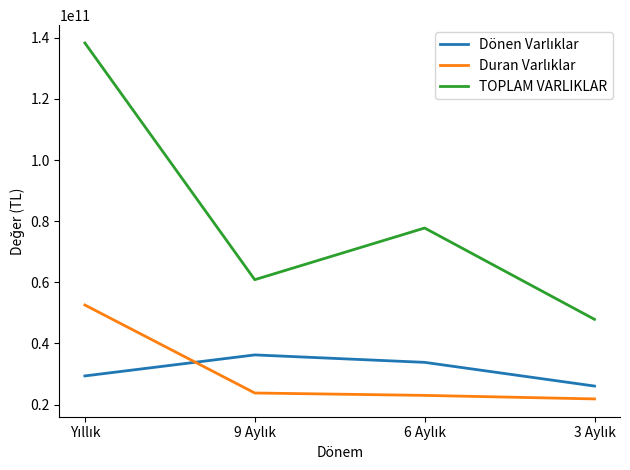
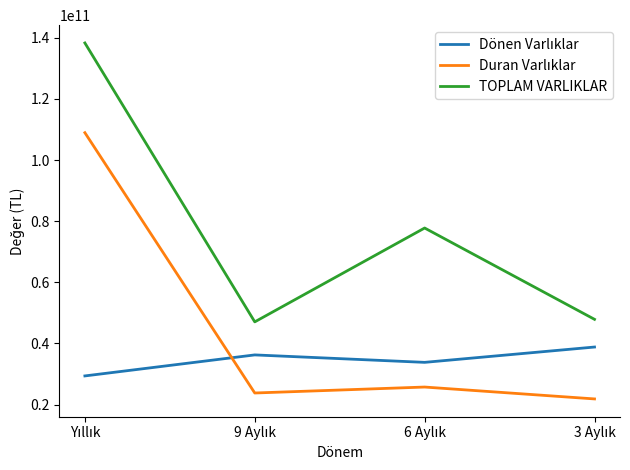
Duran Varlıklar, Yıllık: 53000000000 -> 109000000000
TOPLAM VARLIKLAR, 9 Aylık: 61000000000 -> 47000000000
Duran Varlıklar, 6 Aylık: 23000000000 -> 26000000000
Dönen Varlıklar, 3 Aylık: 26000000000 -> 39000000000
